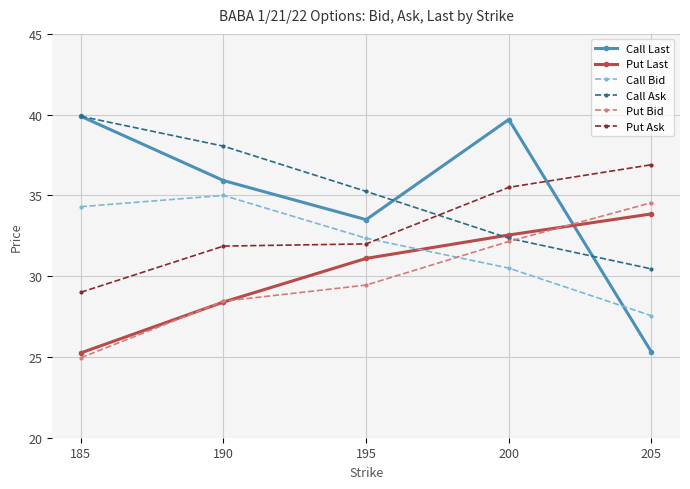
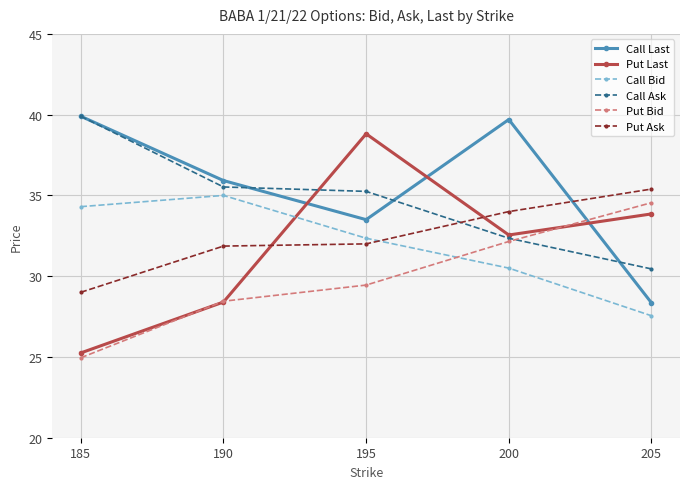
Call Ask, 190: 38.0 -> 35.5
Put Last, 195: 31.1 -> 38.8
Put Ask, 200: 35.5 -> 34.0
Call Last, 205: 25.3 -> 28.4
Put Ask, 205: 36.9 -> 35.4
